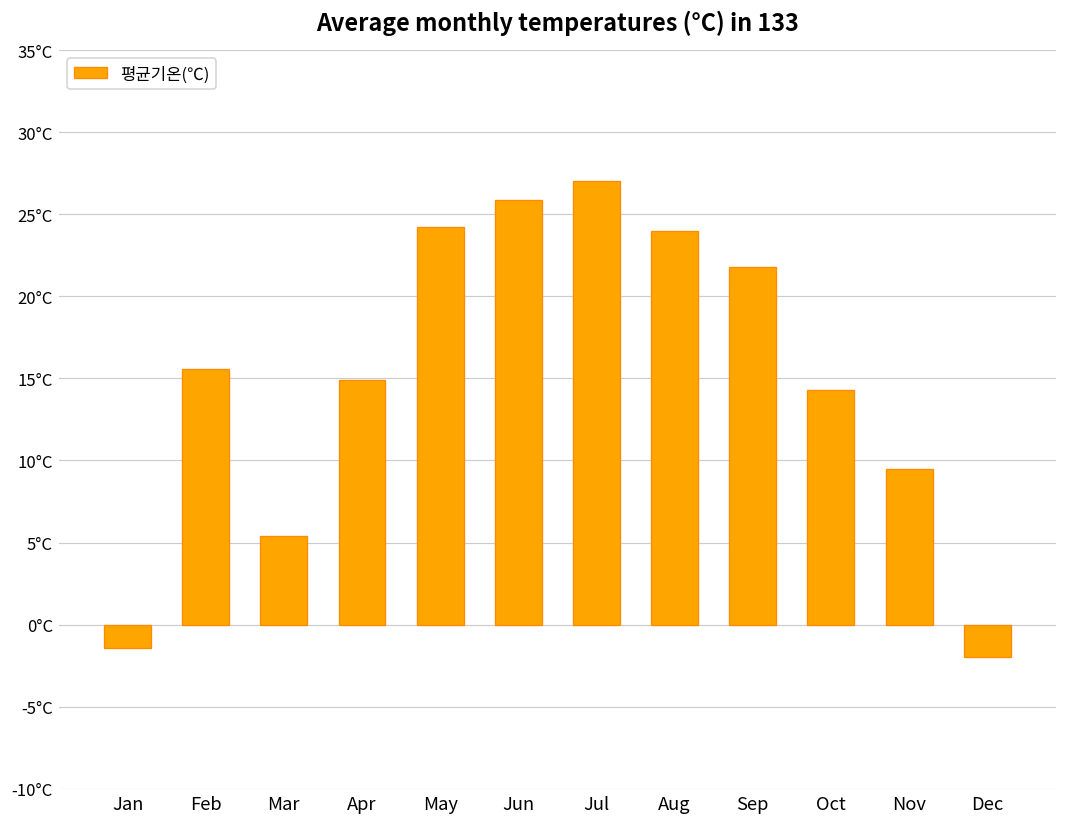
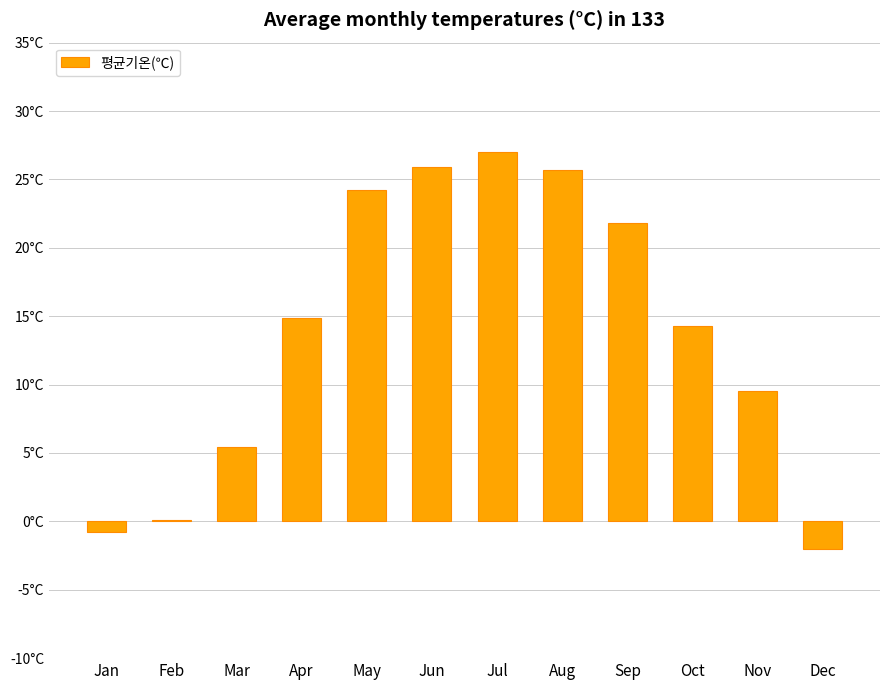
Jan: -1.4°C -> -0.8°C
Feb: 15.6°C -> 0.1°C
Aug: 24.0°C -> 25.7°C
